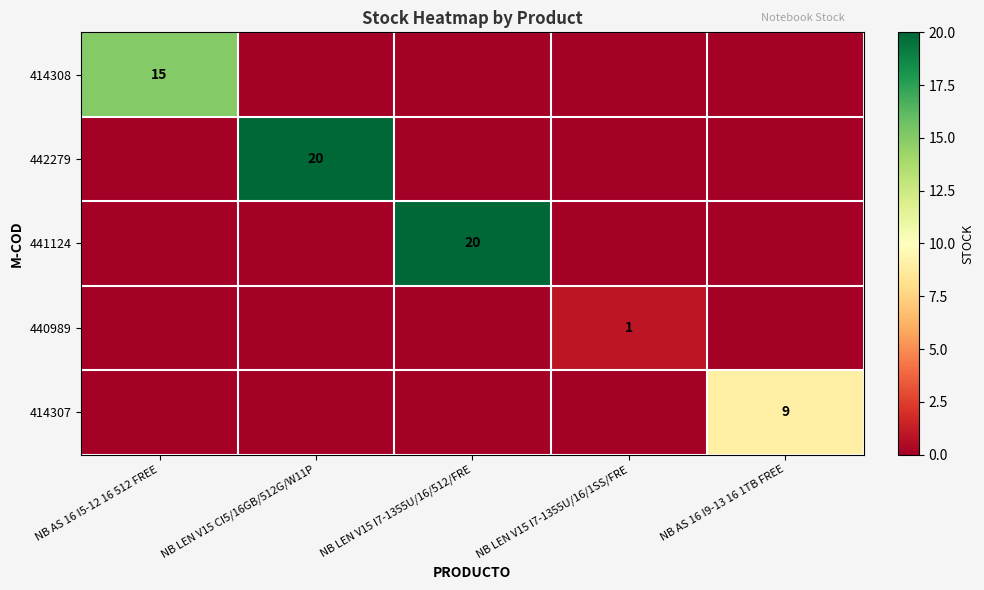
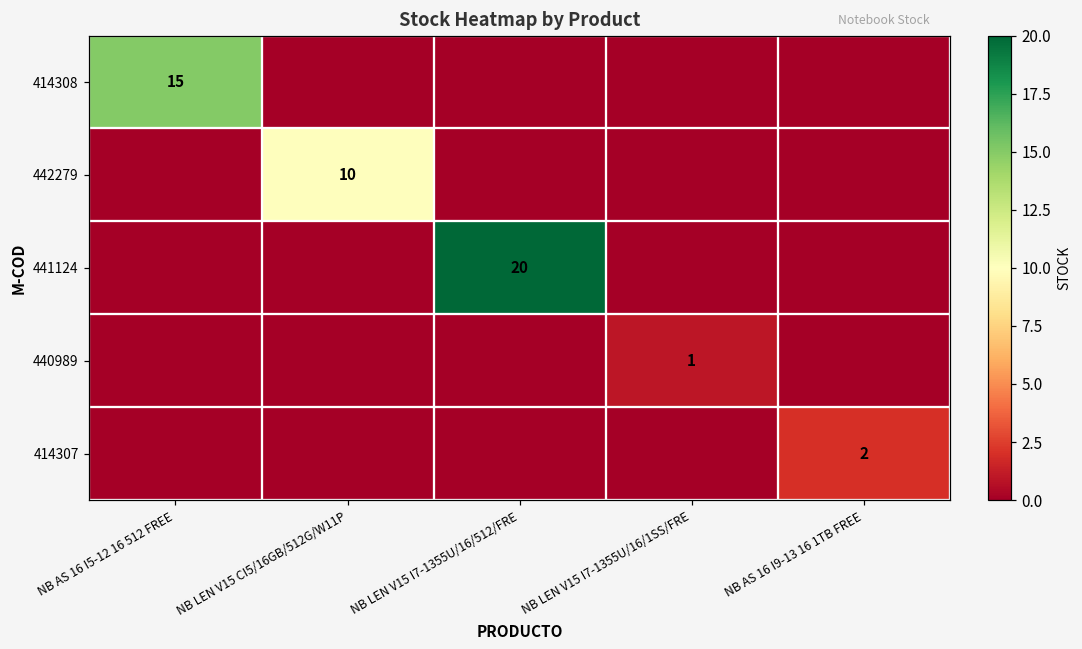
442279, NB LEN V15 CI5/16GB/512G/W11P: 20 -> 10
414307, NB AS 16 I9-13 16 1TB FREE: 9 -> 2
